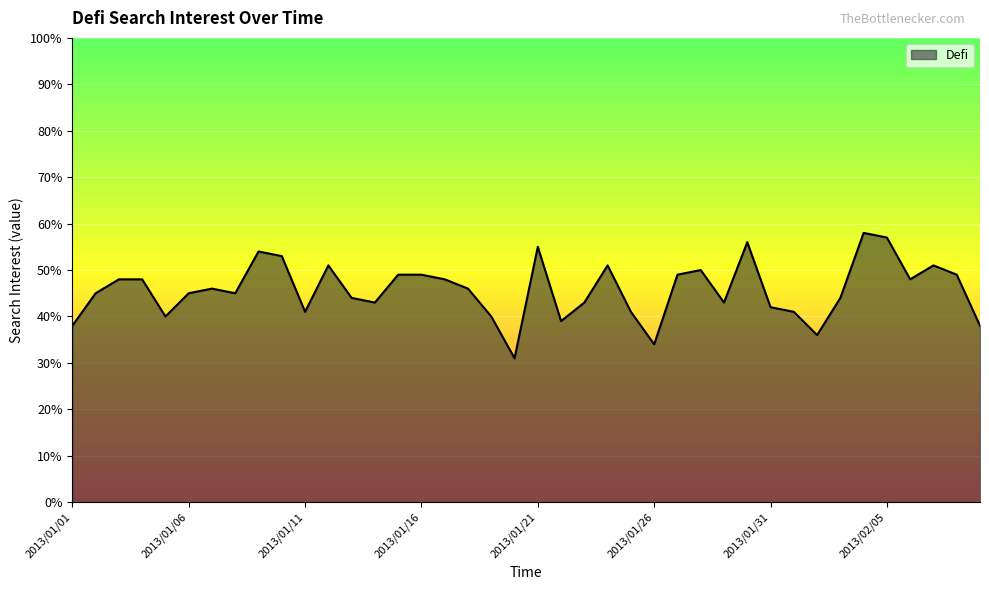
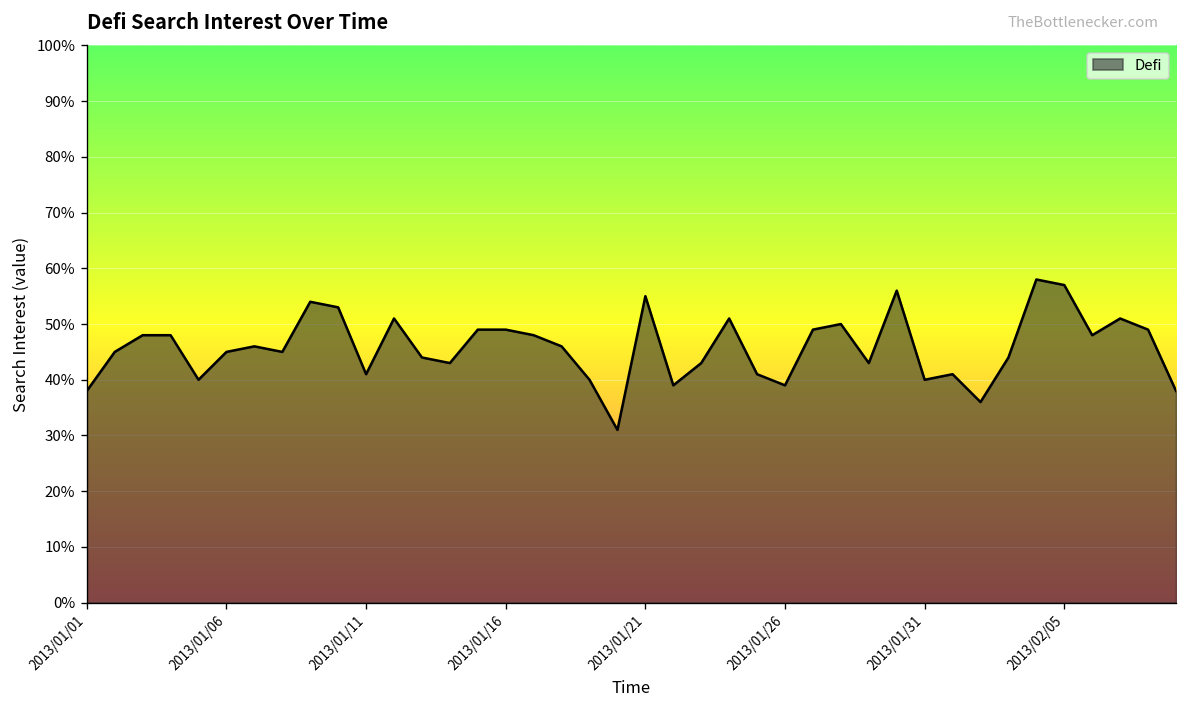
2013/01/26: 34% -> 39%
2013/01/31: 42% -> 40%
